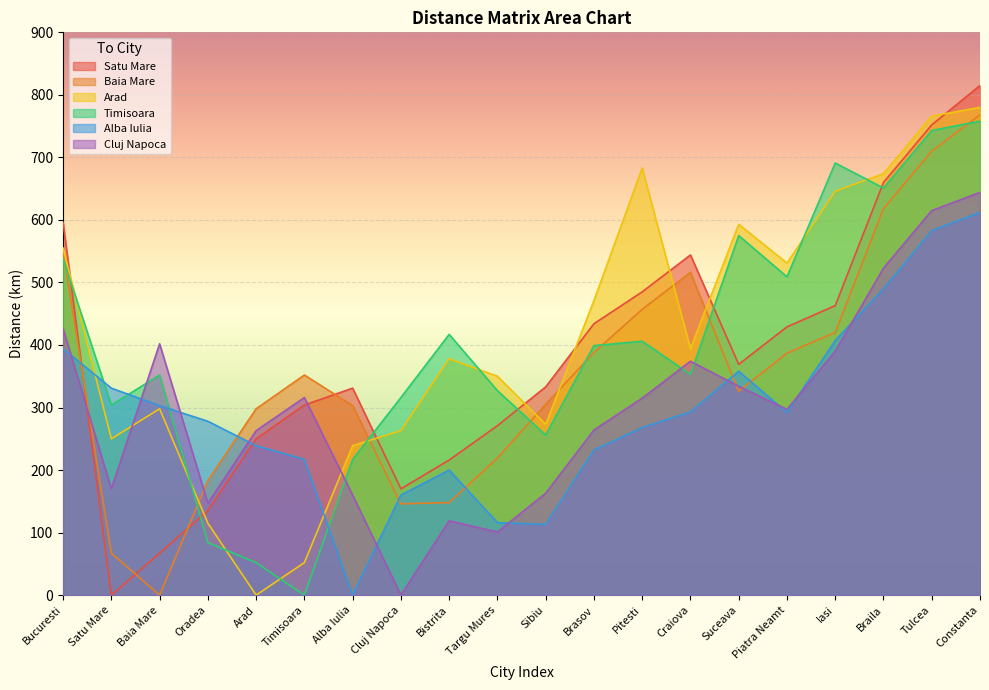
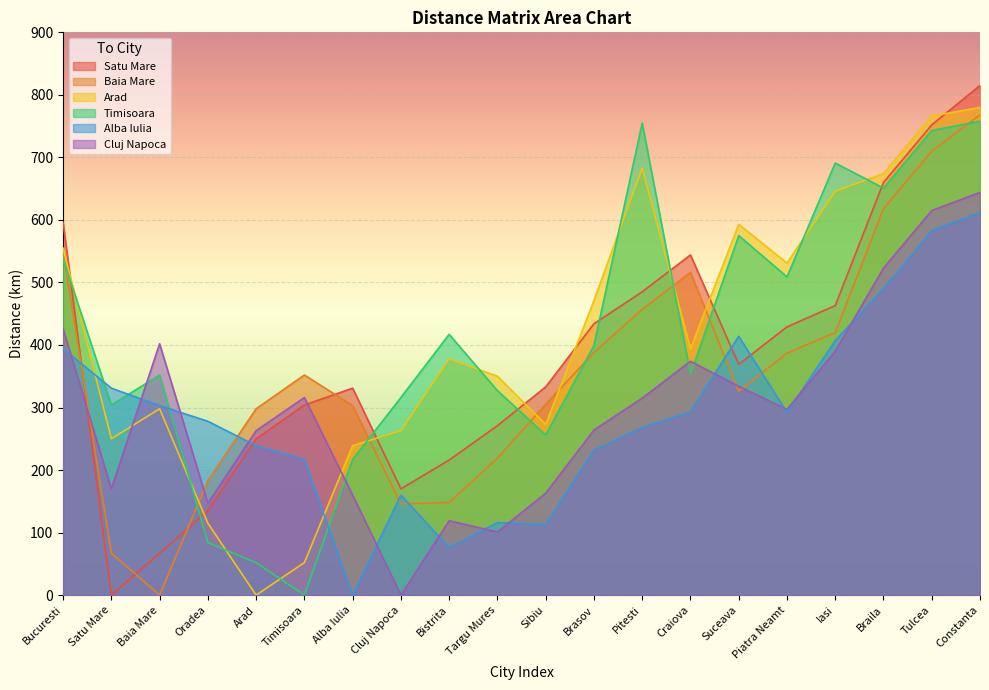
Alba Iulia, Bistrita: 200 -> 80
Timisoara, Pitesti: 410 -> 760
Alba Iulia, Suceava: 360 -> 410
